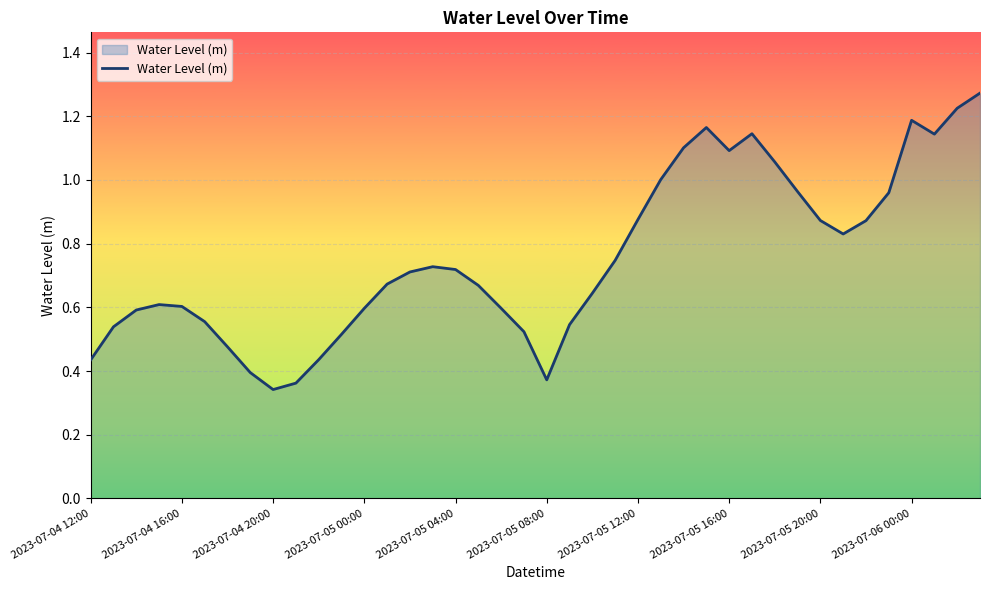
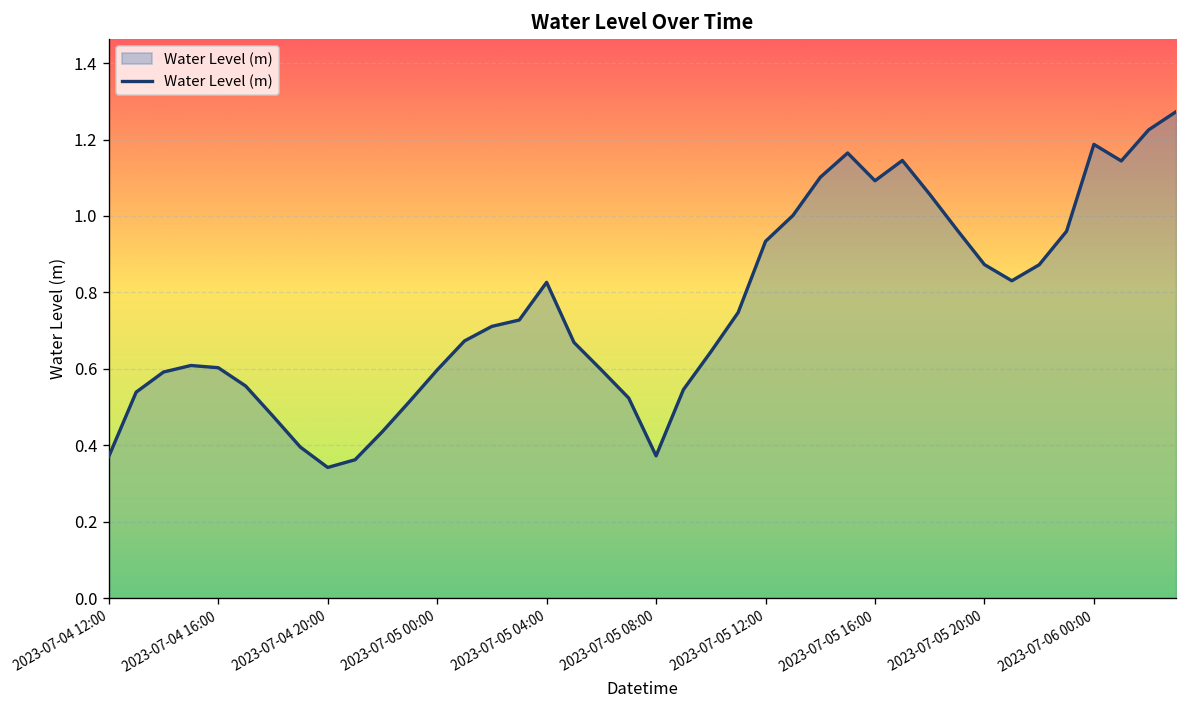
2023-07-04 12:00: 0.43 -> 0.37
2023-07-05 04:00: 0.72 -> 0.83
2023-07-05 12:00: 0.88 -> 0.93
